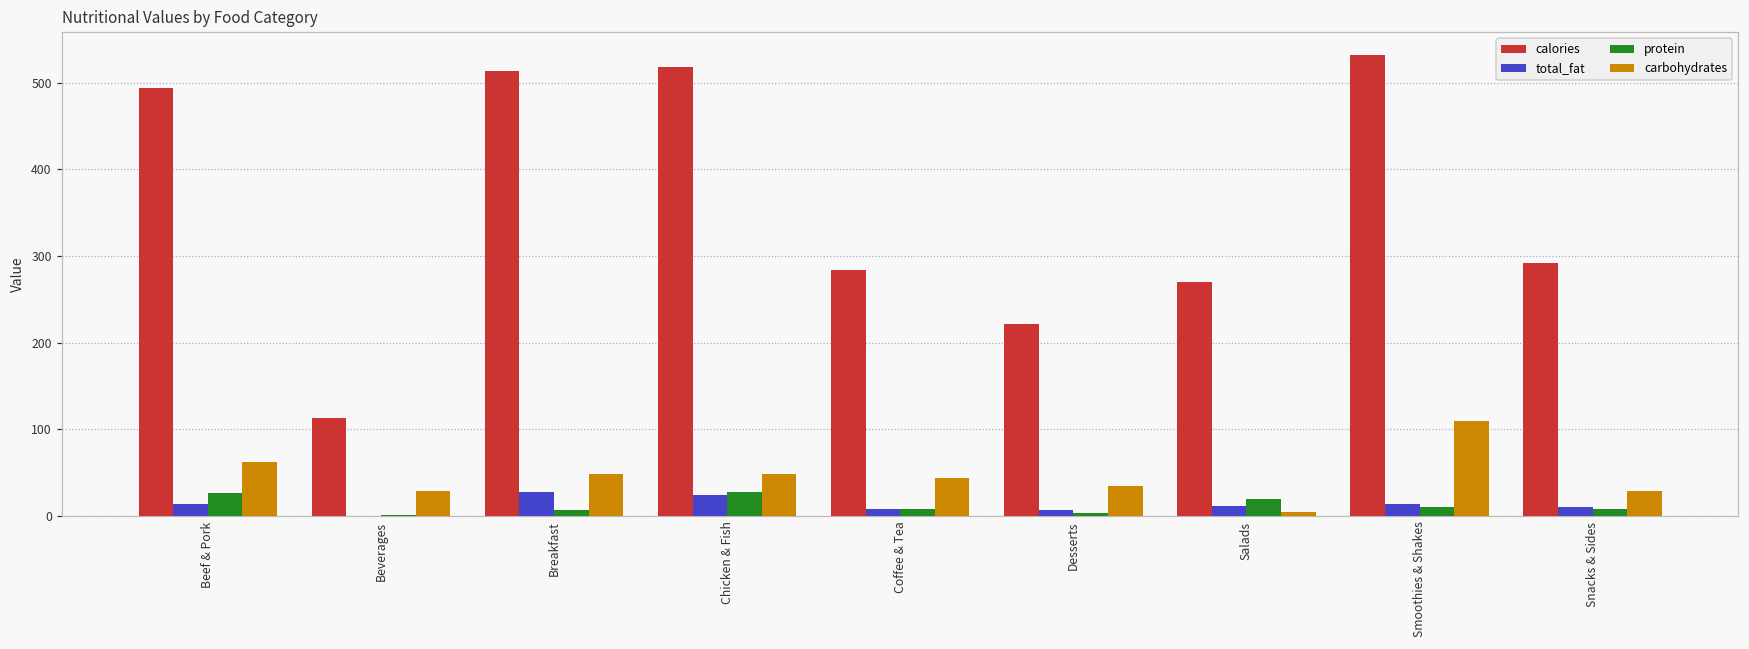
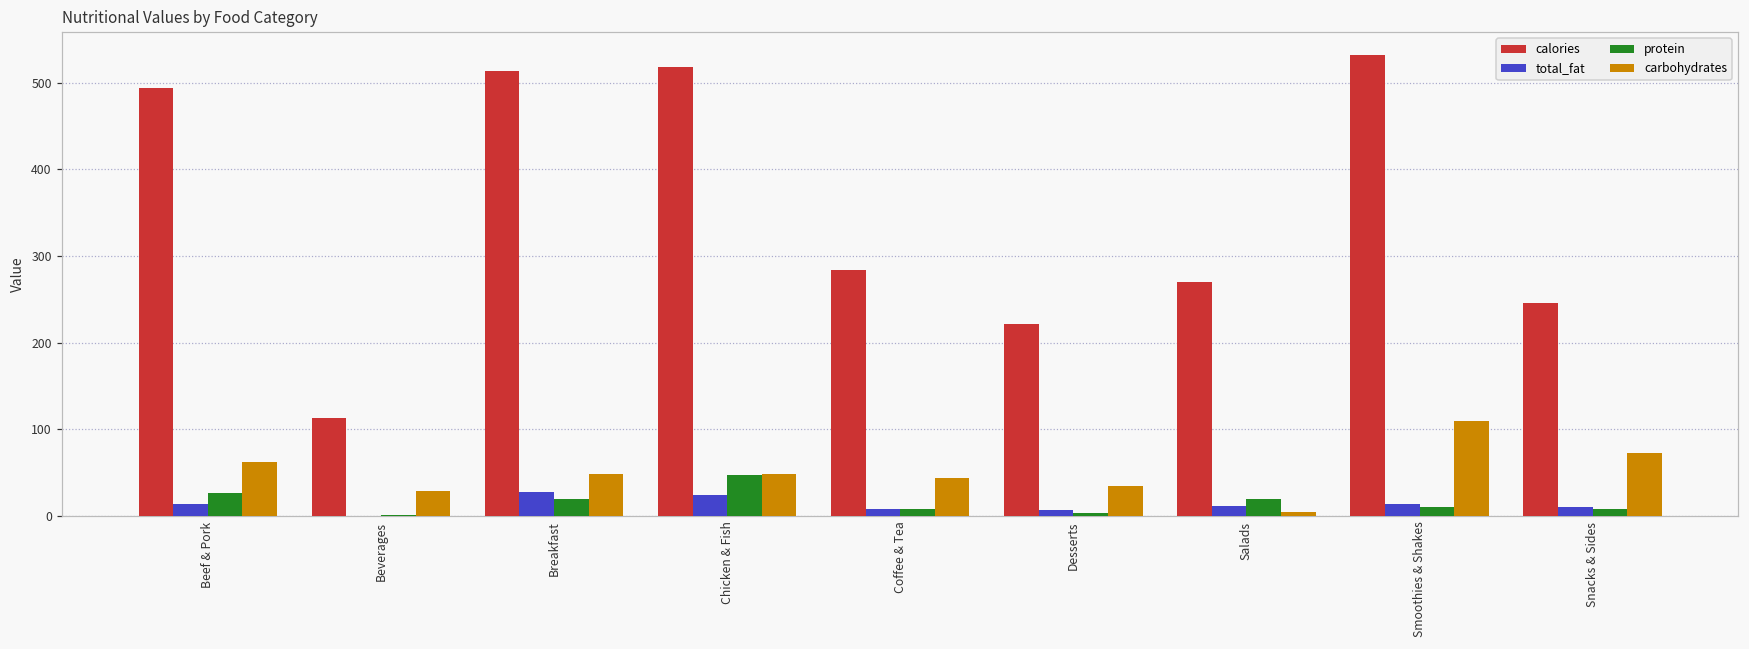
protein, Breakfast: 10 -> 20
protein, Chicken & Fish: 30 -> 50
calories, Snacks & Sides: 290 -> 250
carbohydrates, Snacks & Sides: 30 -> 70
